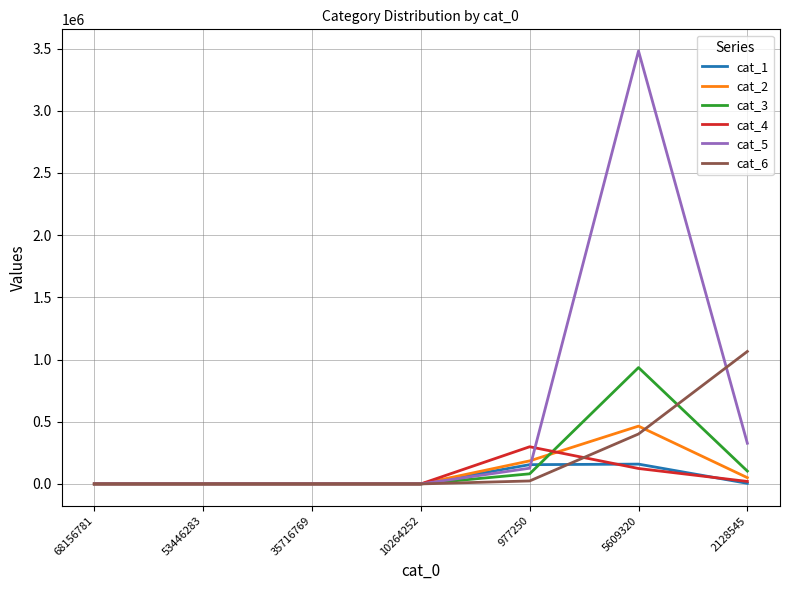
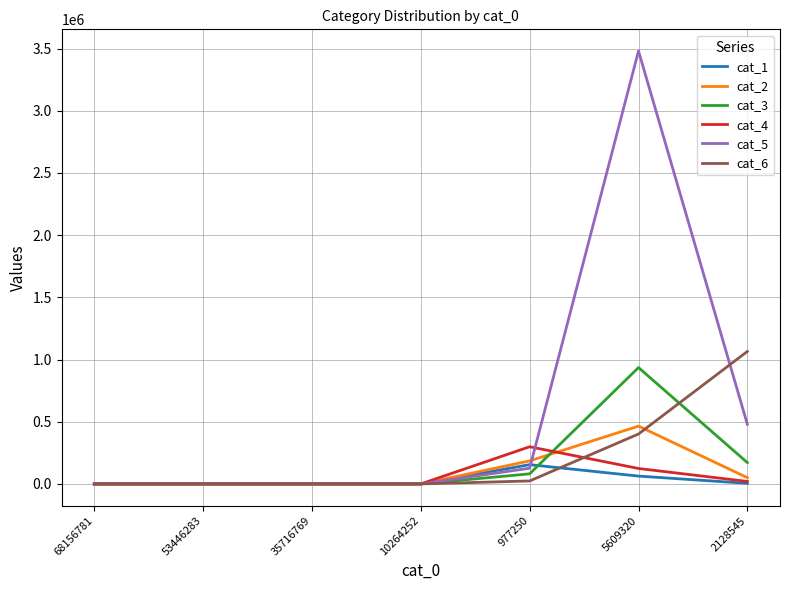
cat_1, 5609320: 160000 -> 60000
cat_3, 2128545: 100000 -> 170000
cat_5, 2128545: 330000 -> 480000
